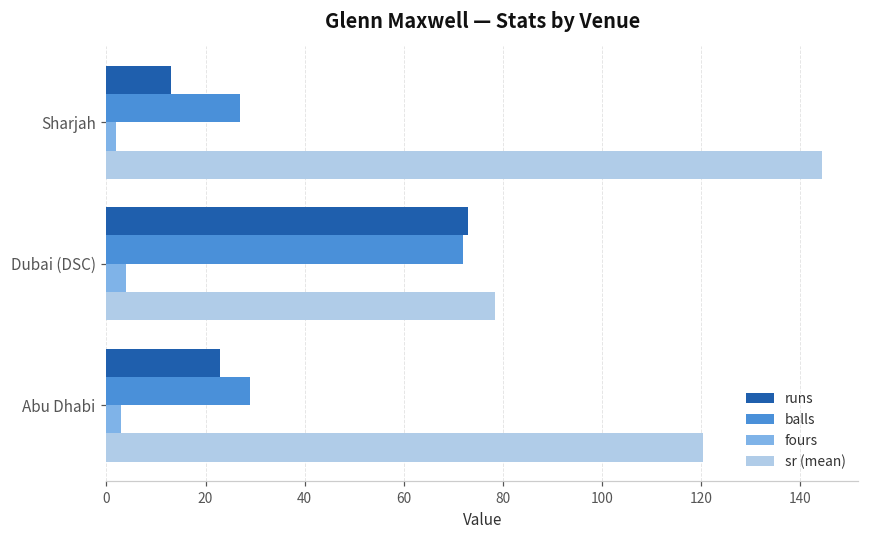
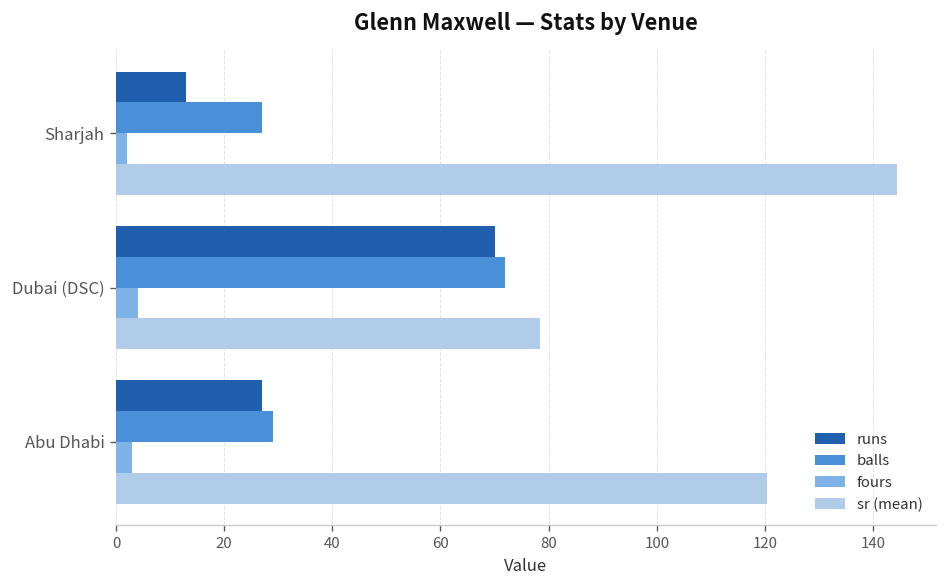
runs, Dubai (DSC): 73 -> 70
runs, Abu Dhabi: 23 -> 27
